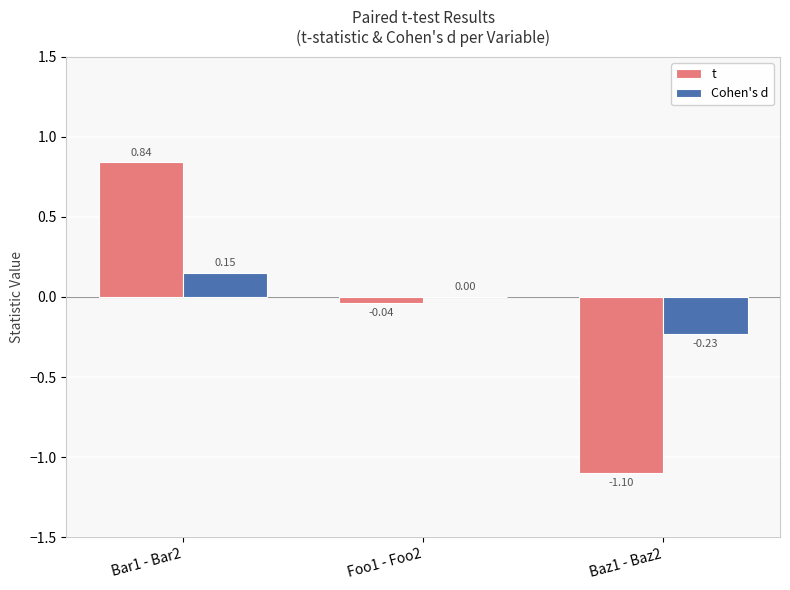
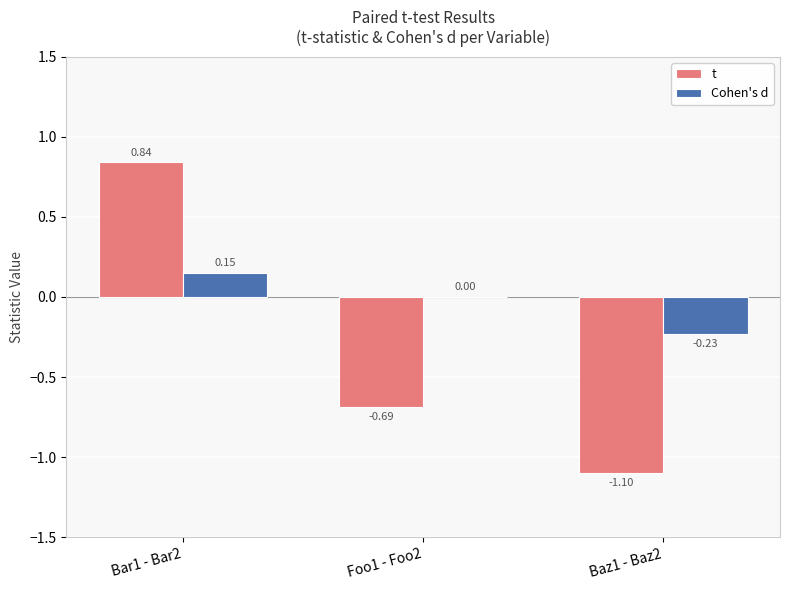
t, Foo1 - Foo2: -0.04 -> -0.69
